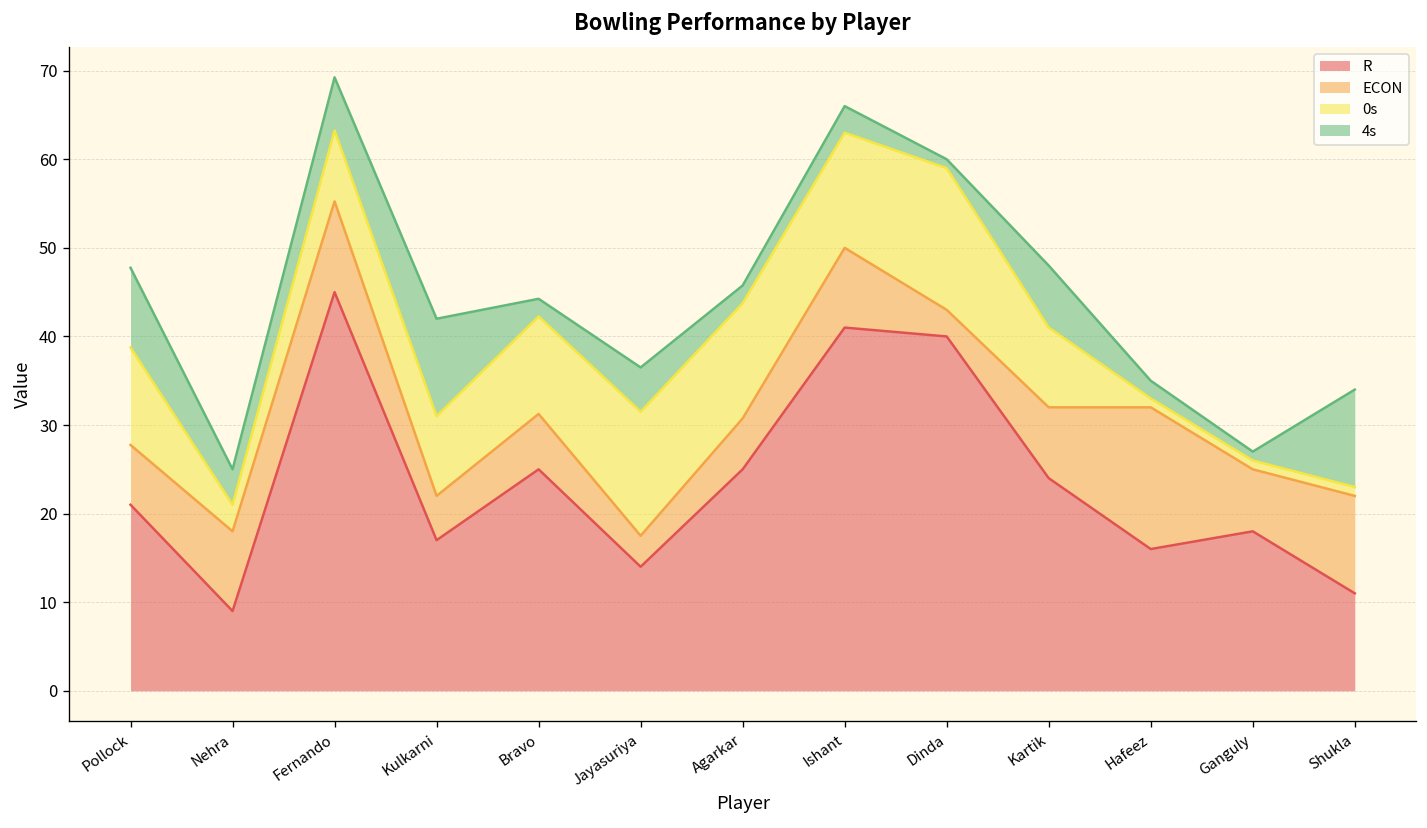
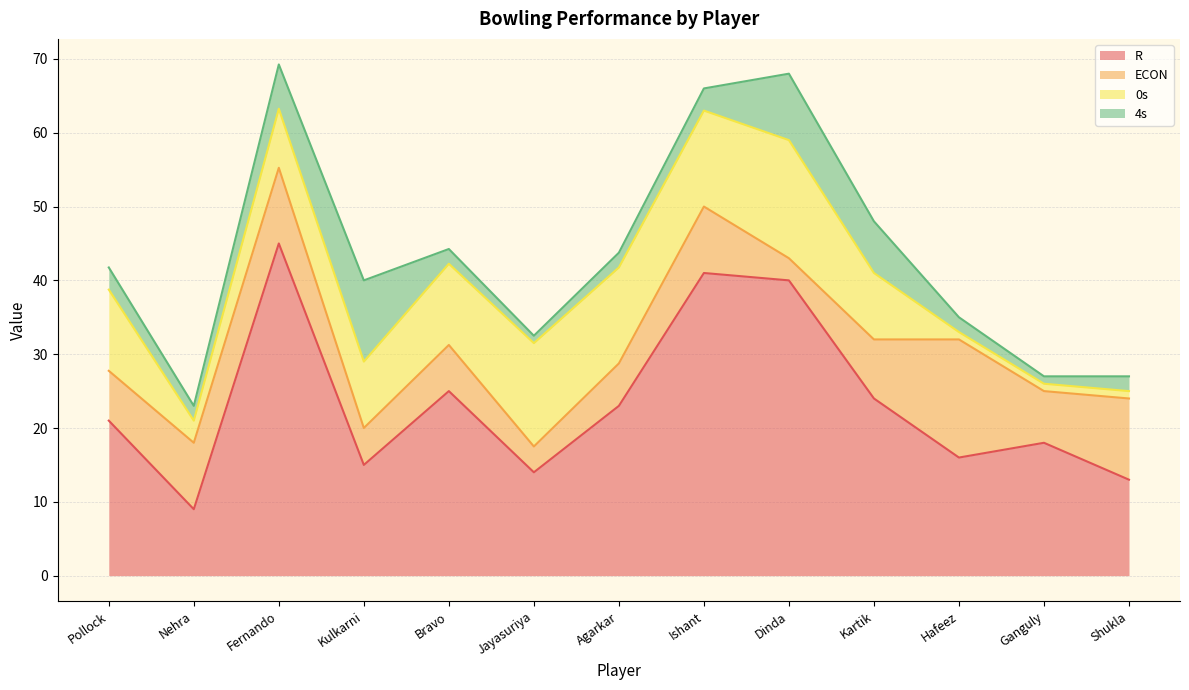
4s, Pollock: 9 -> 3
4s, Nehra: 4 -> 2
R, Kulkarni: 17 -> 15
4s, Jayasuriya: 5 -> 1
R, Agarkar: 25 -> 23
4s, Dinda: 1 -> 9
R, Shukla: 11 -> 13
4s, Shukla: 11 -> 2
